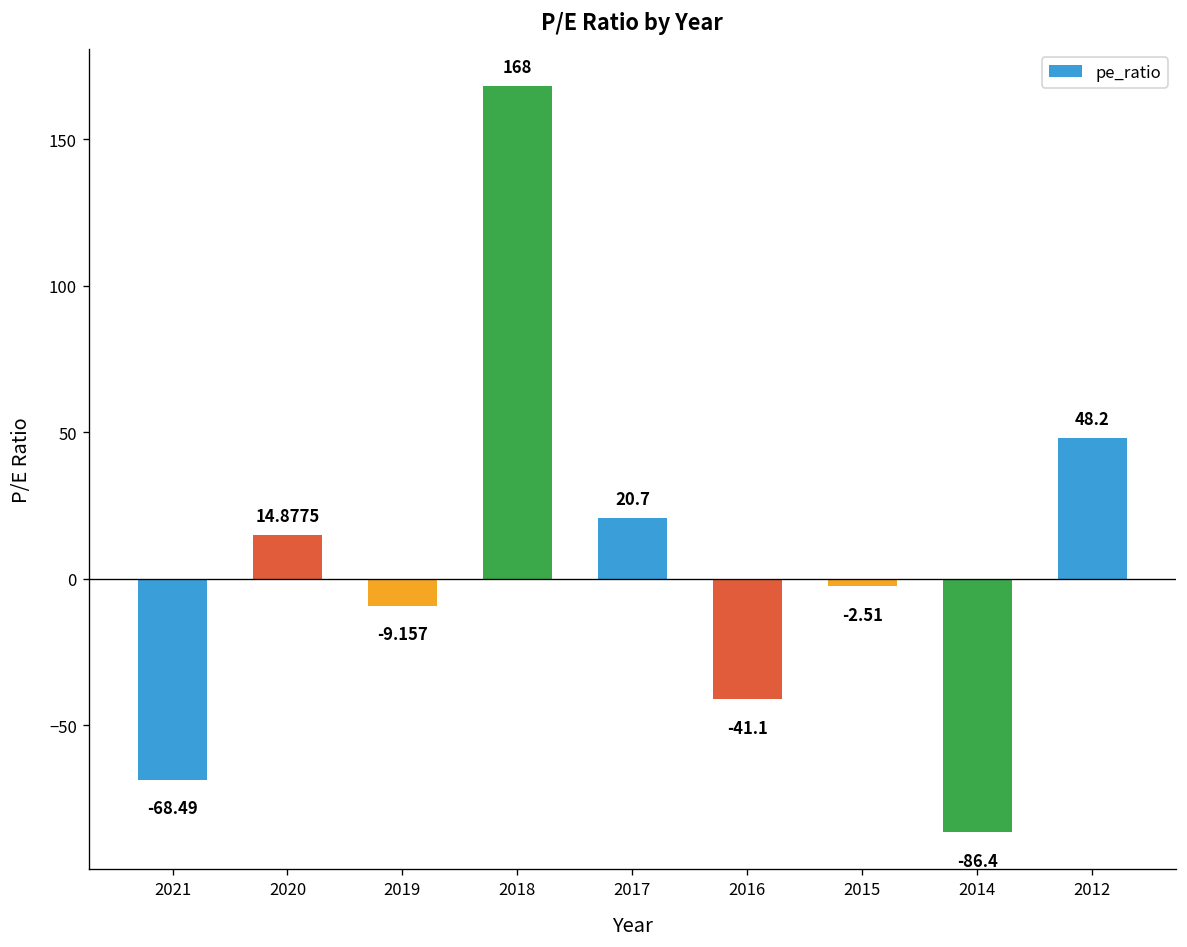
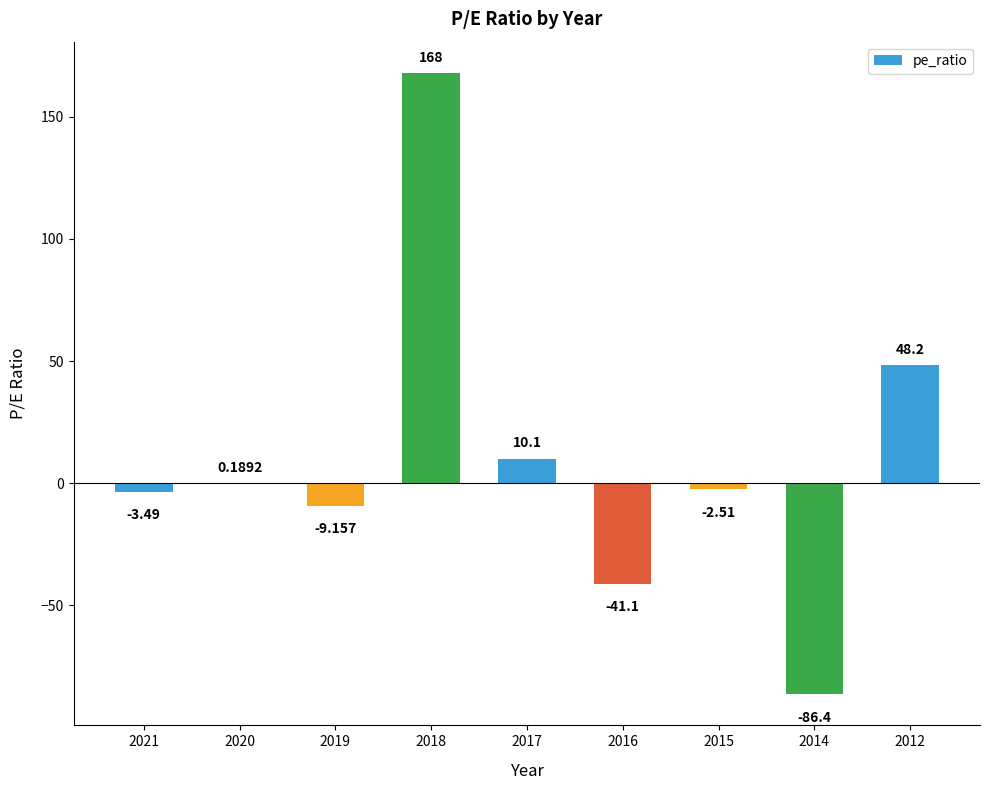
2021: -68.49 -> -3.49
2020: 14.8775 -> 0.1892
2017: 20.7 -> 10.1
